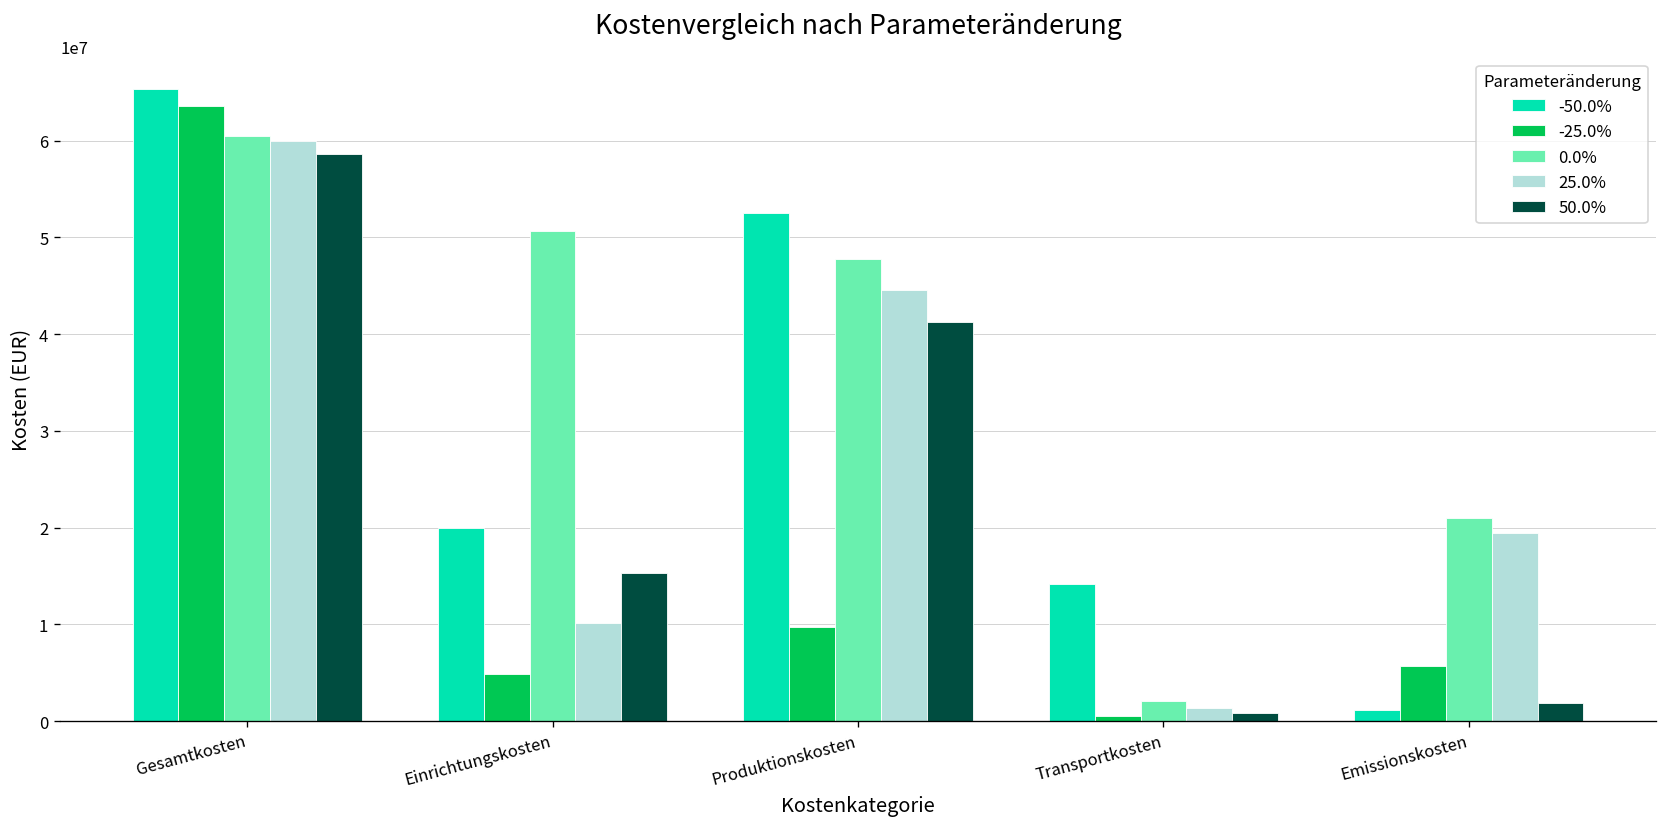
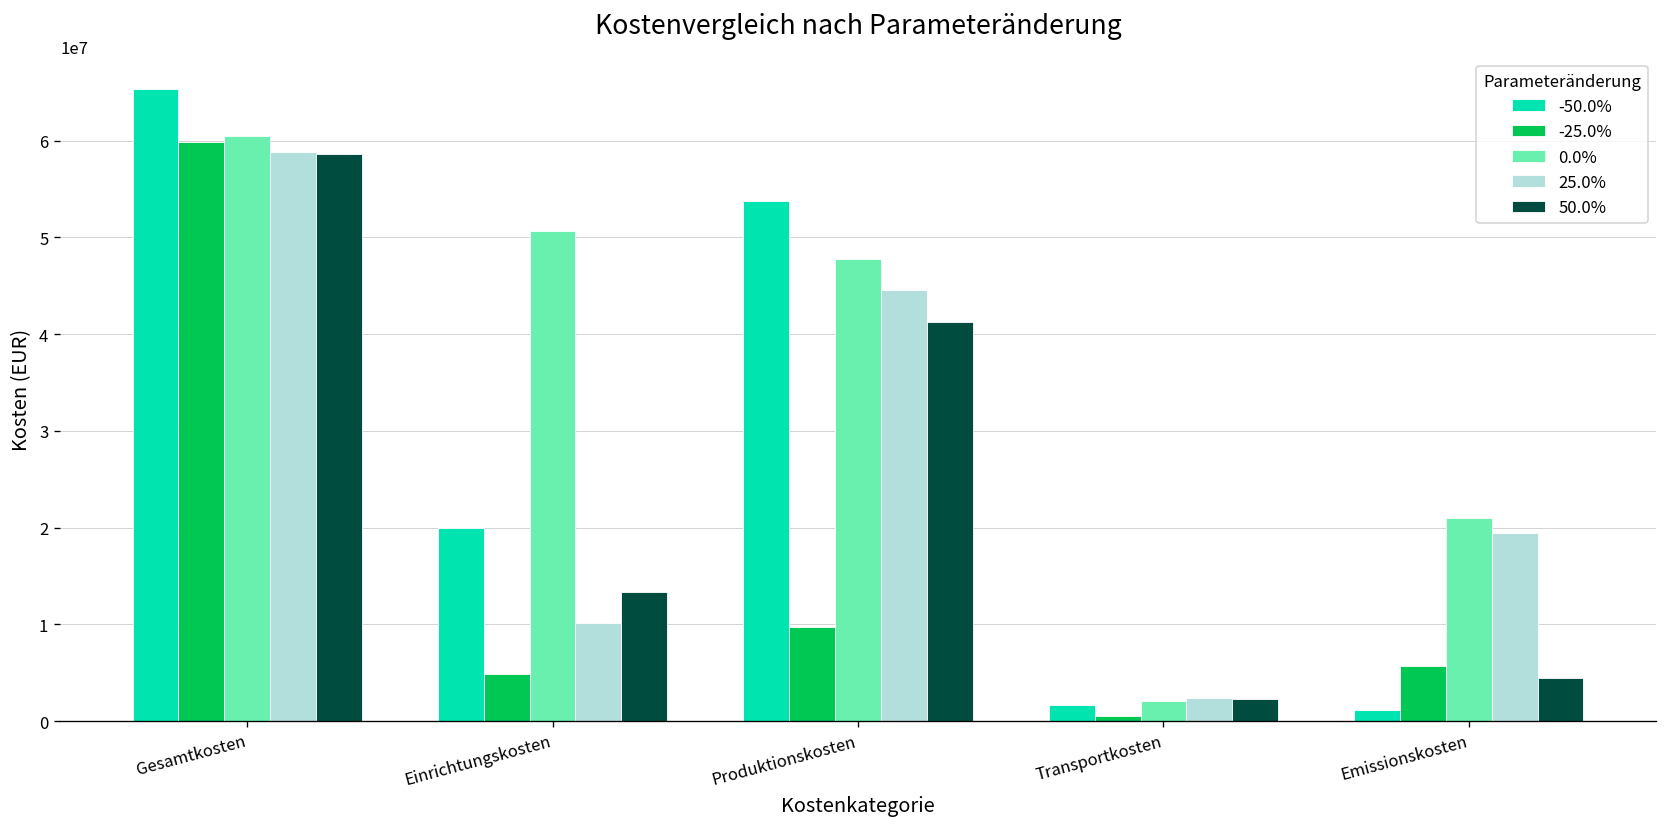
-25.0%, Gesamtkosten: 64000000 -> 60000000
25.0%, Gesamtkosten: 60000000 -> 59000000
50.0%, Einrichtungskosten: 15000000 -> 13000000
-50.0%, Produktionskosten: 53000000 -> 54000000
-50.0%, Transportkosten: 14000000 -> 2000000
25.0%, Transportkosten: 1000000 -> 2000000
50.0%, Transportkosten: 1000000 -> 2000000
50.0%, Emissionskosten: 2000000 -> 4000000
